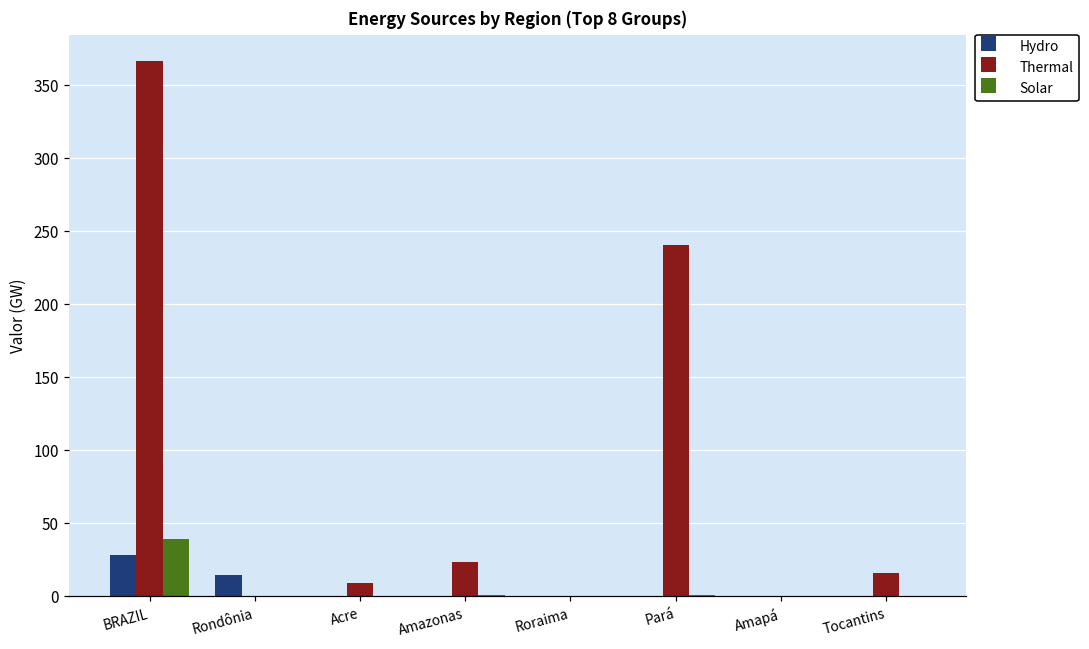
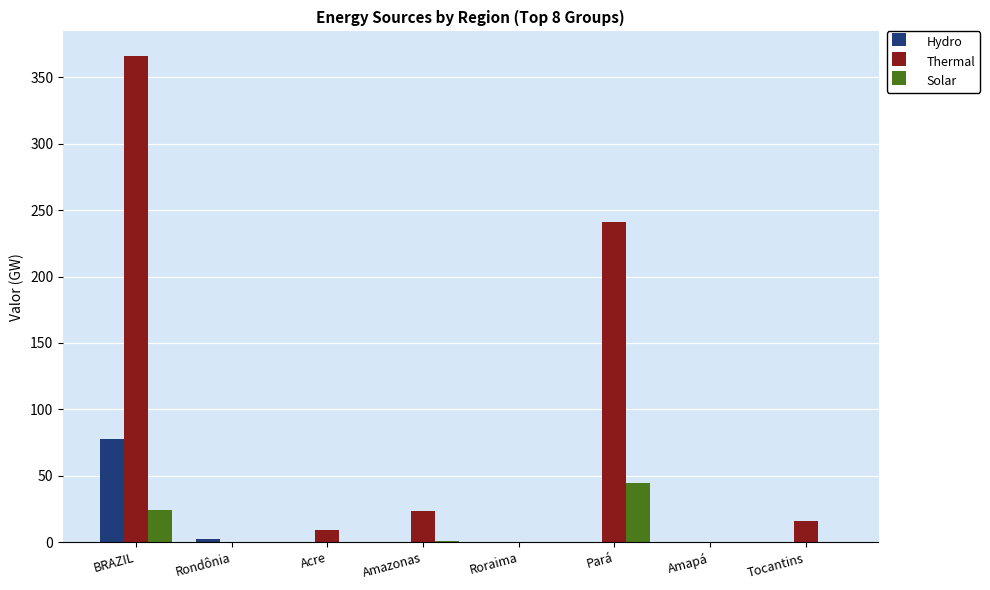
Hydro, BRAZIL: 28 -> 78
Solar, BRAZIL: 39 -> 24
Hydro, Rondônia: 15 -> 3
Solar, Pará: 1 -> 45
